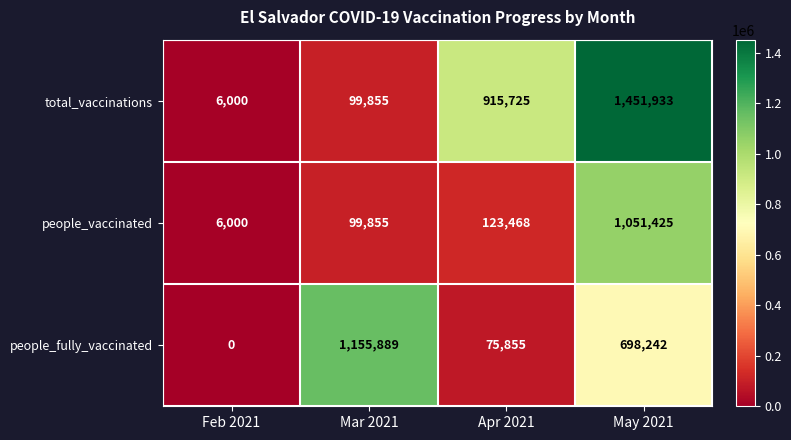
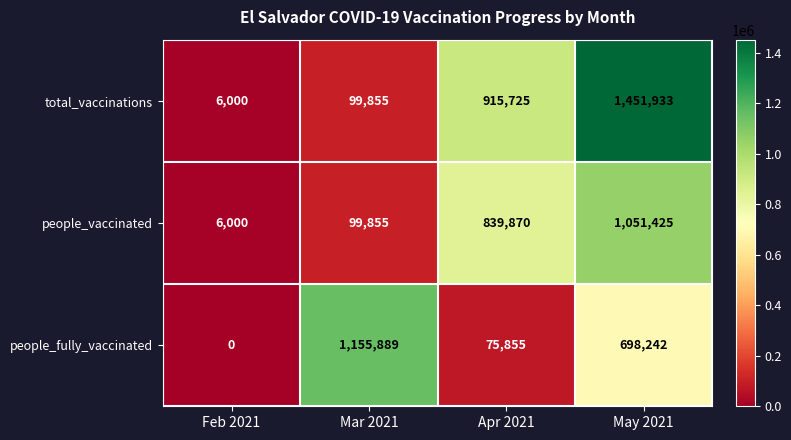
people_vaccinated, Apr 2021: 123,468 -> 839,870
